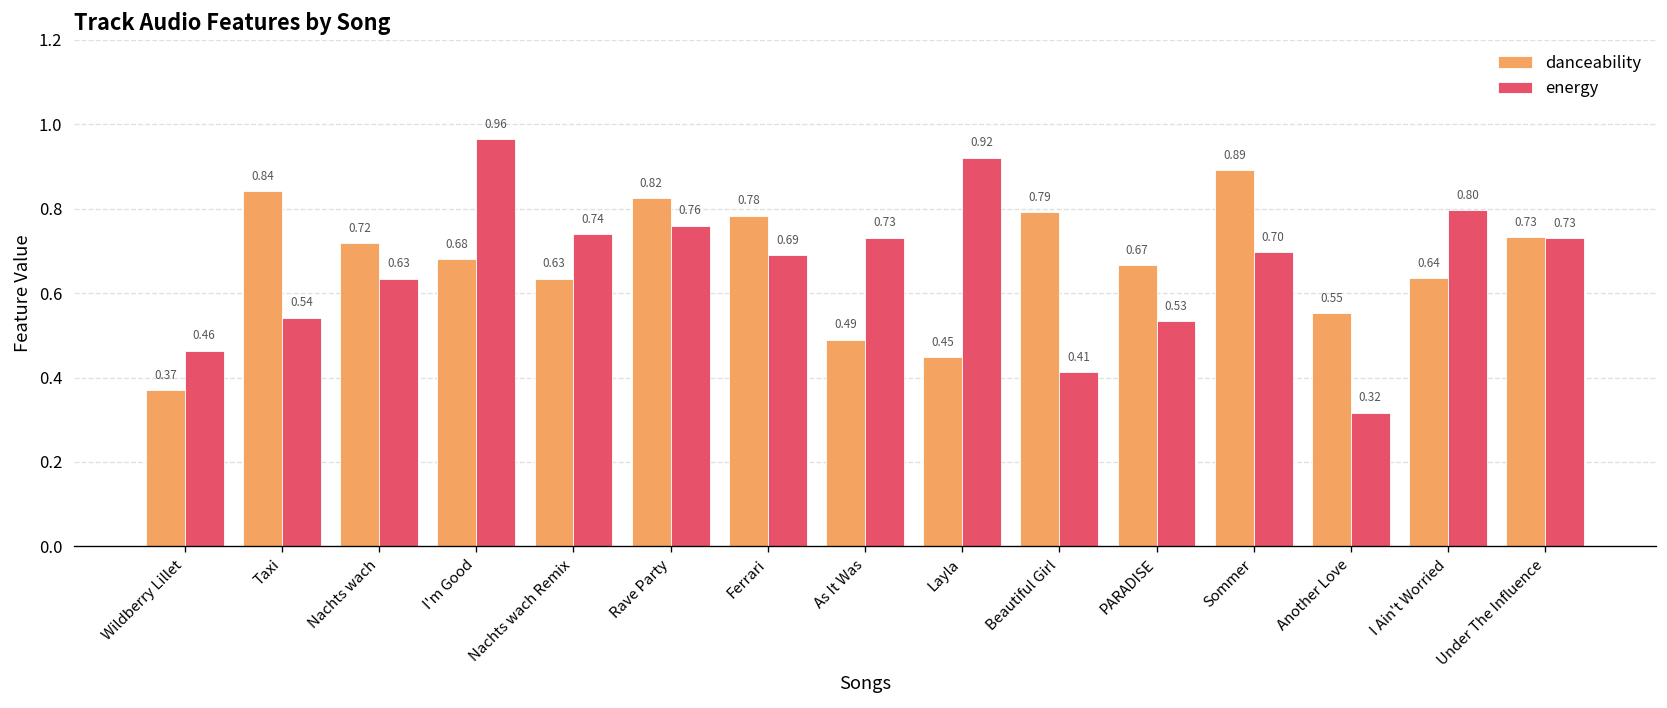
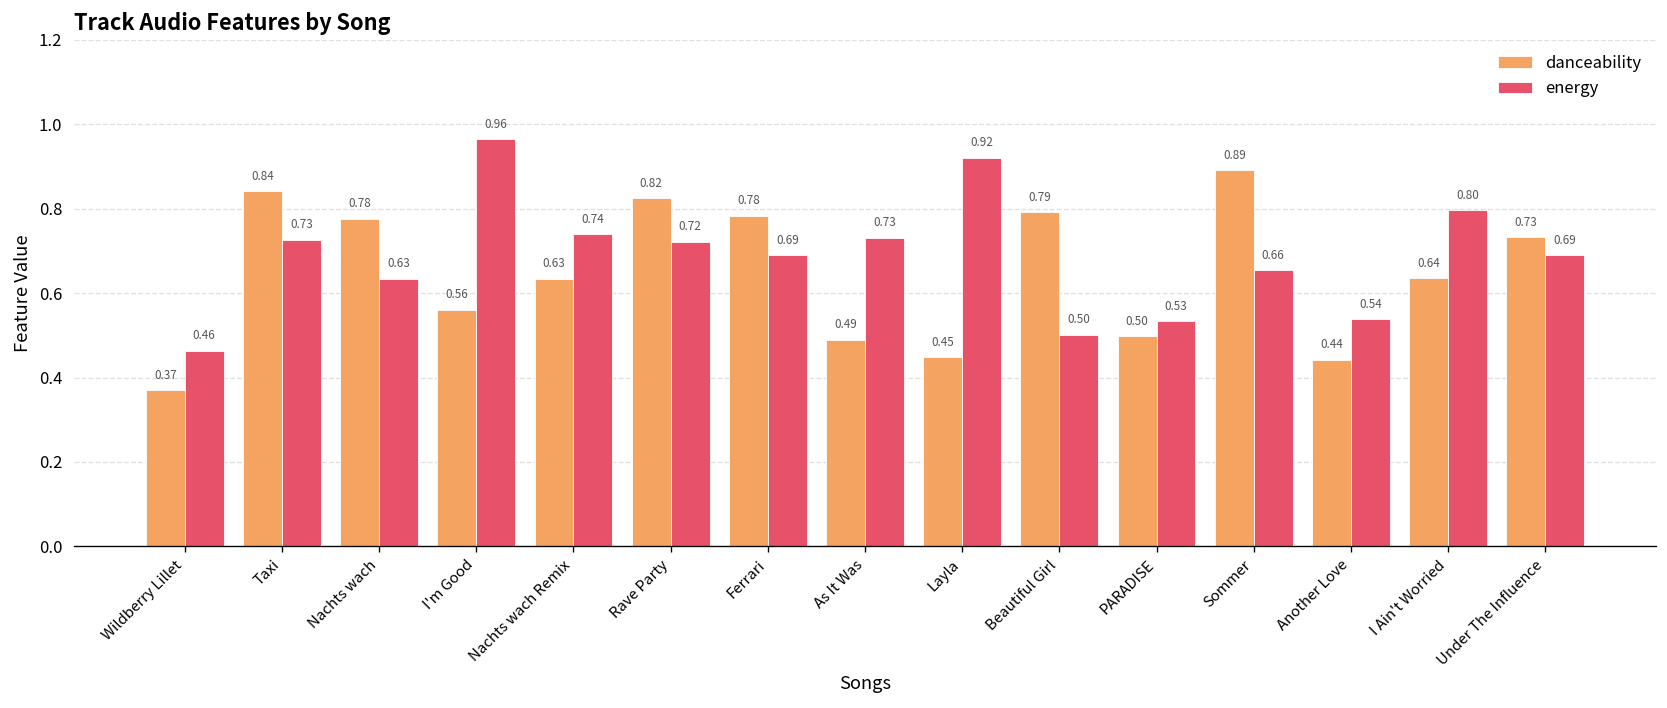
energy, Taxi: 0.54 -> 0.73
danceability, Nachts wach: 0.72 -> 0.78
danceability, I'm Good: 0.68 -> 0.56
energy, Rave Party: 0.76 -> 0.72
energy, Beautiful Girl: 0.41 -> 0.50
danceability, PARADISE: 0.67 -> 0.50
energy, Sommer: 0.70 -> 0.66
danceability, Another Love: 0.55 -> 0.44
energy, Another Love: 0.32 -> 0.54
energy, Under The Influence: 0.73 -> 0.69
